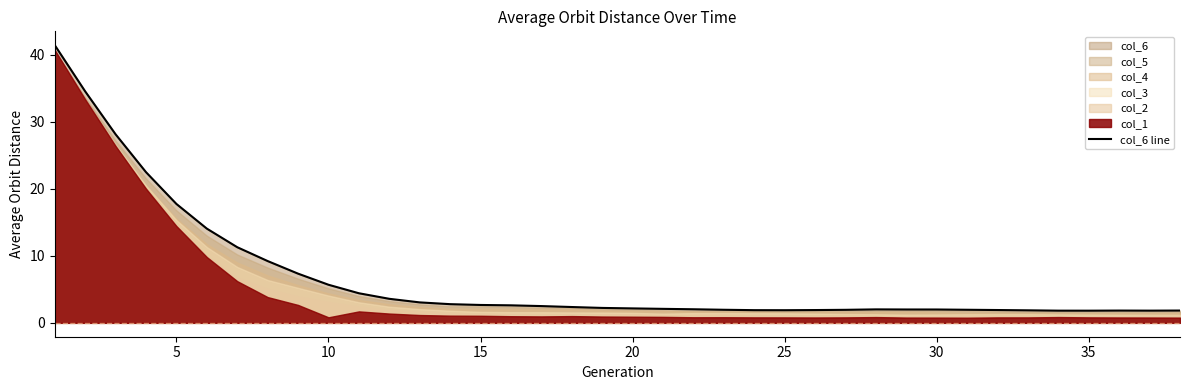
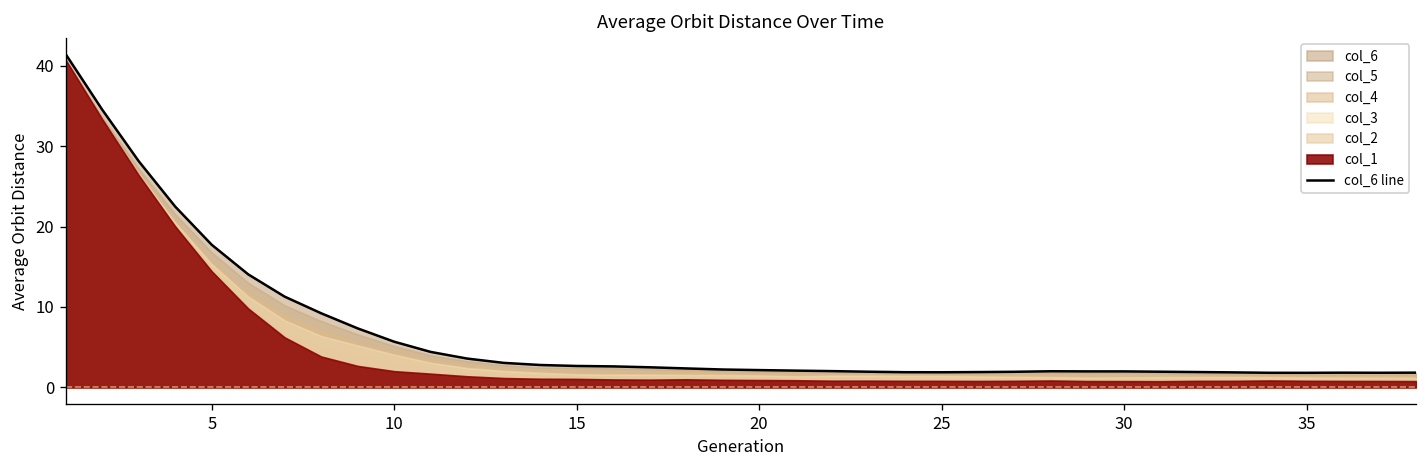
col_1, 10: 1 -> 2
